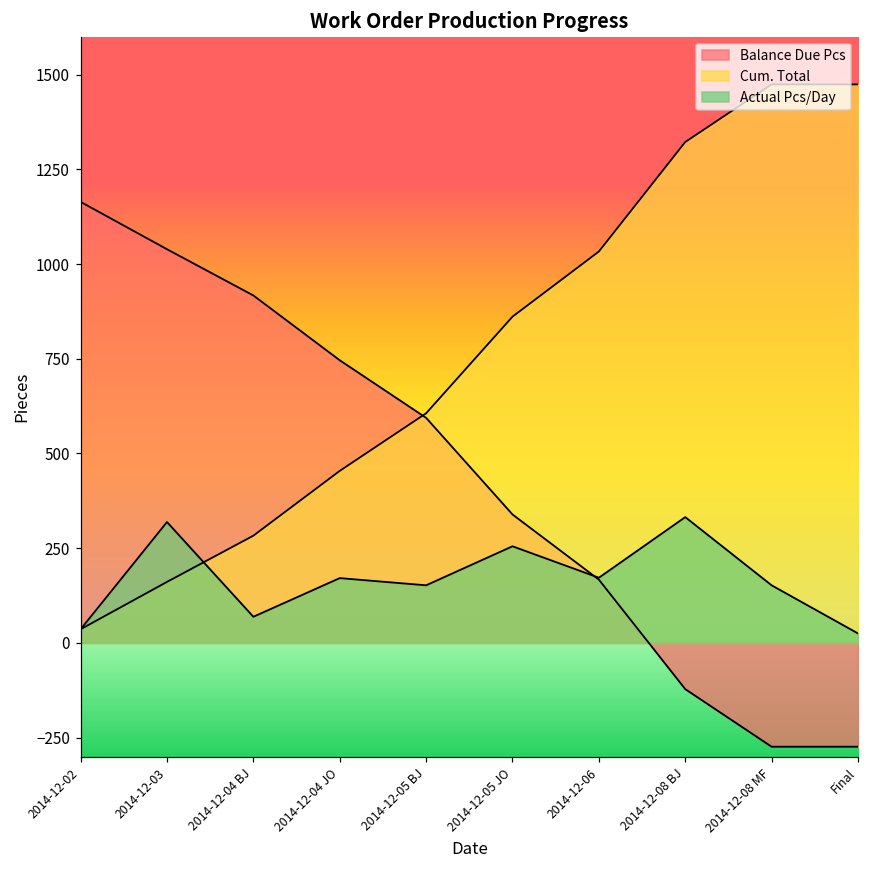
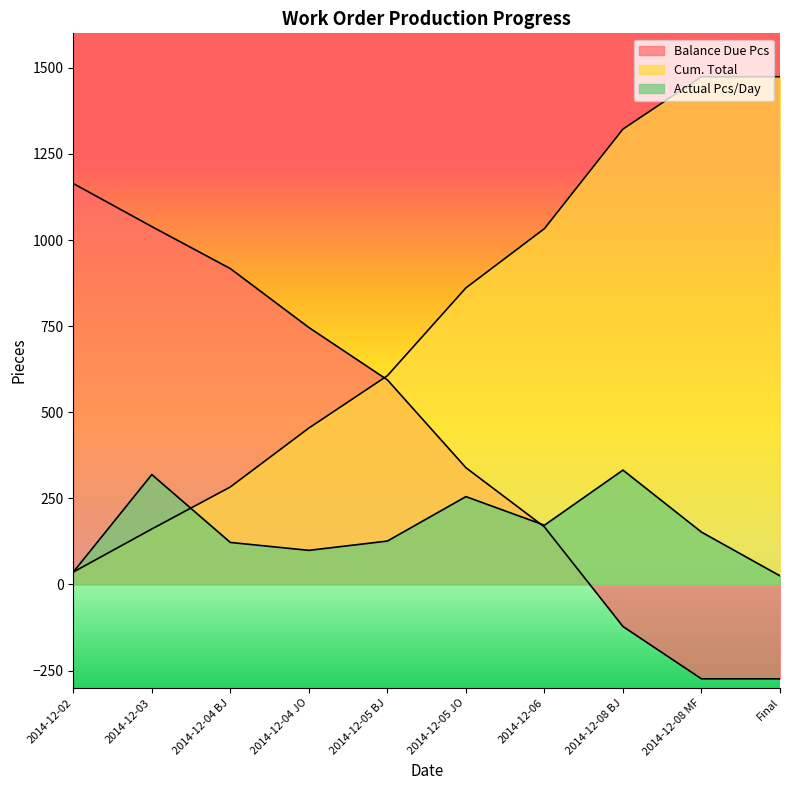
Actual Pcs/Day, 2014-12-04 BJ: 70 -> 120
Actual Pcs/Day, 2014-12-04 JO: 170 -> 100
Actual Pcs/Day, 2014-12-05 BJ: 150 -> 130
